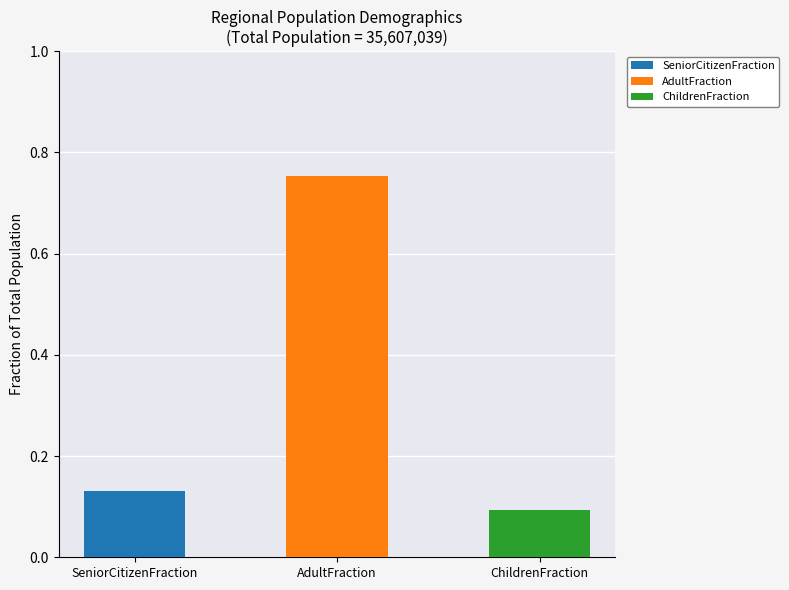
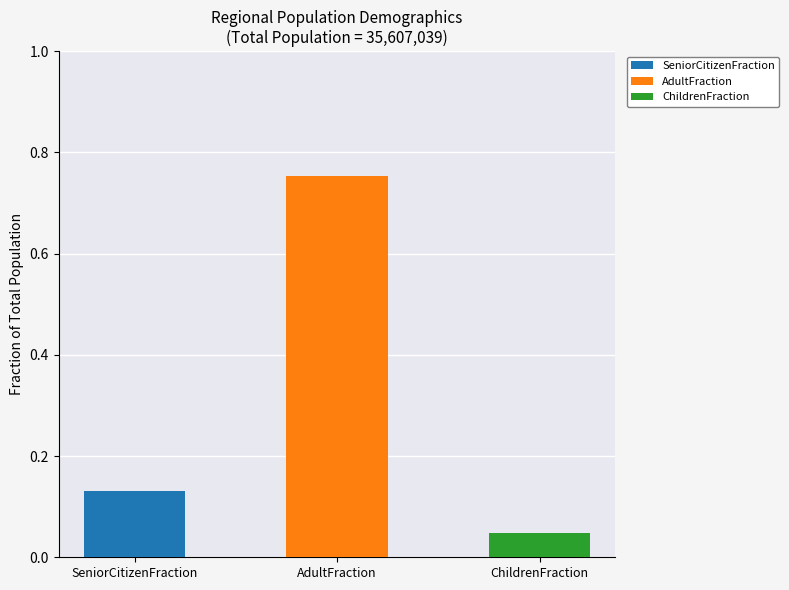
ChildrenFraction: 0.09 -> 0.05
